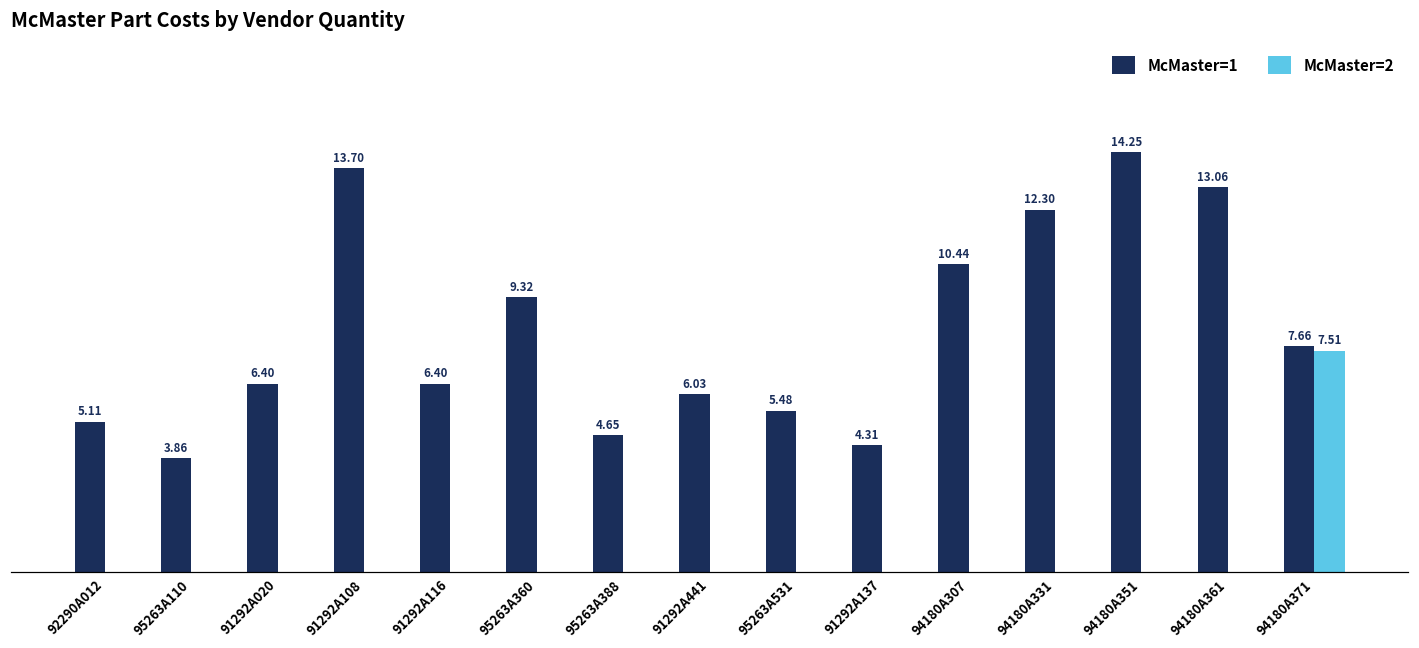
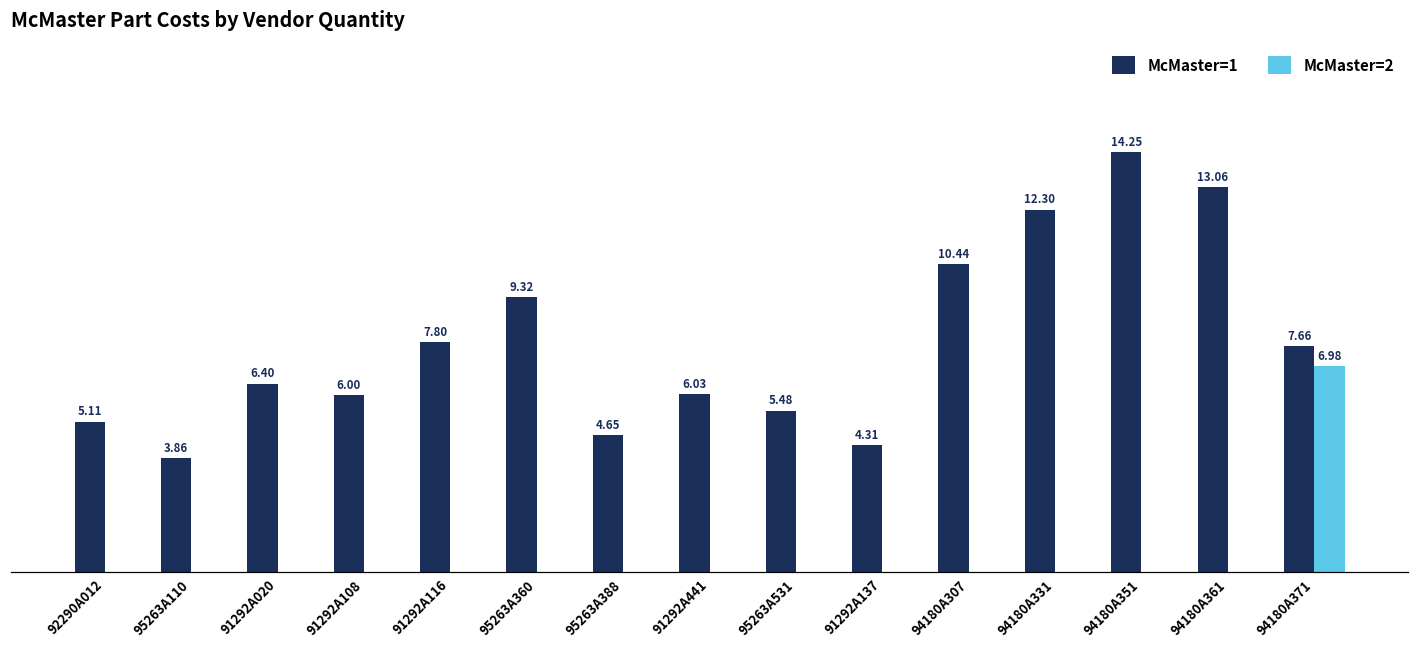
McMaster=1, 91292A108: 13.70 -> 6.00
McMaster=1, 91292A116: 6.40 -> 7.80
McMaster=2, 94180A371: 7.51 -> 6.98
